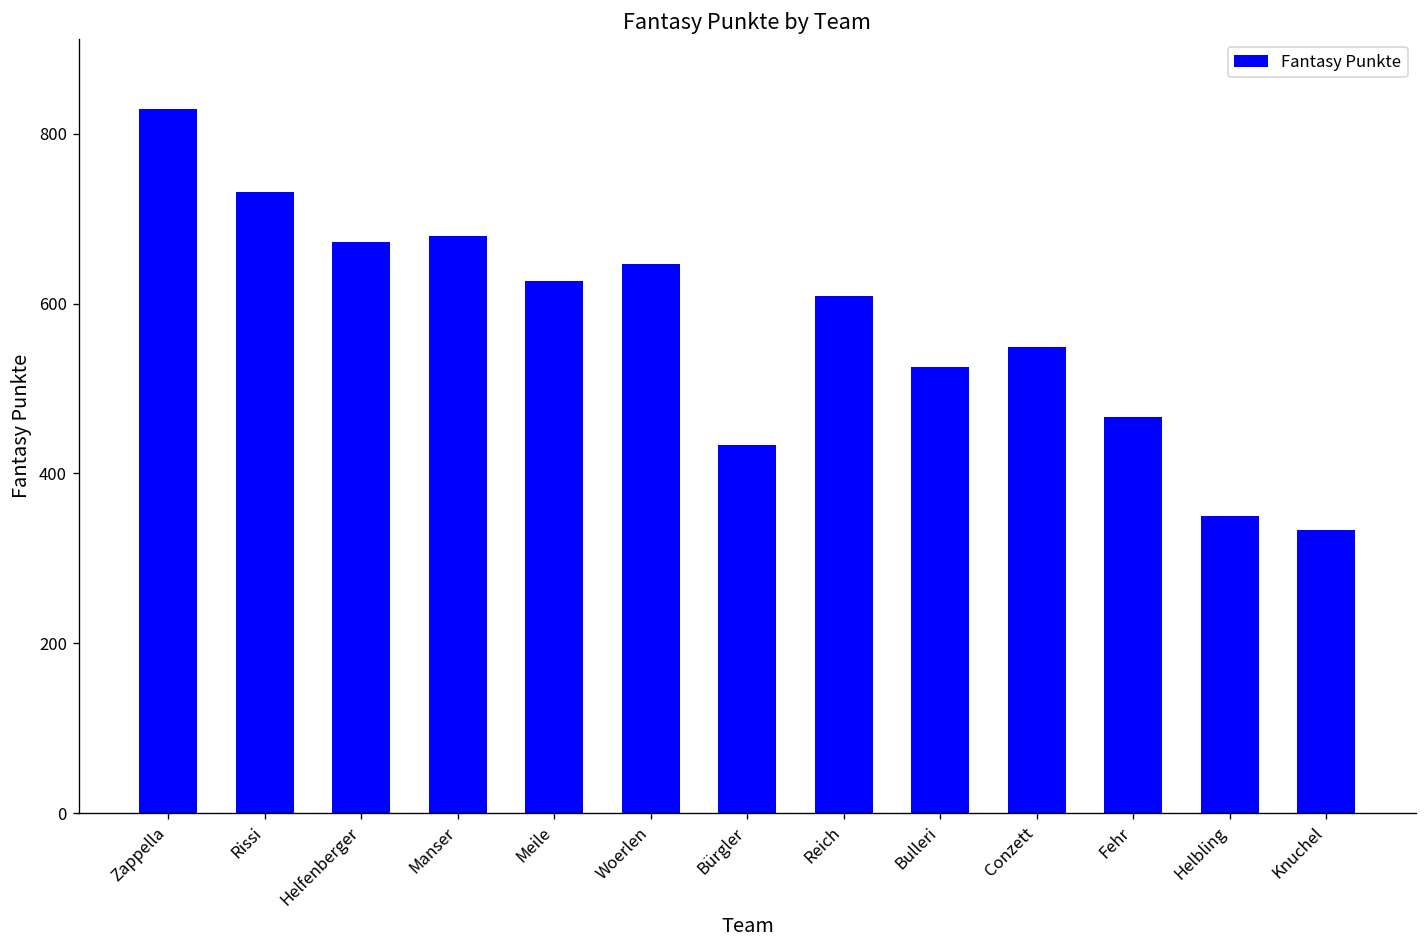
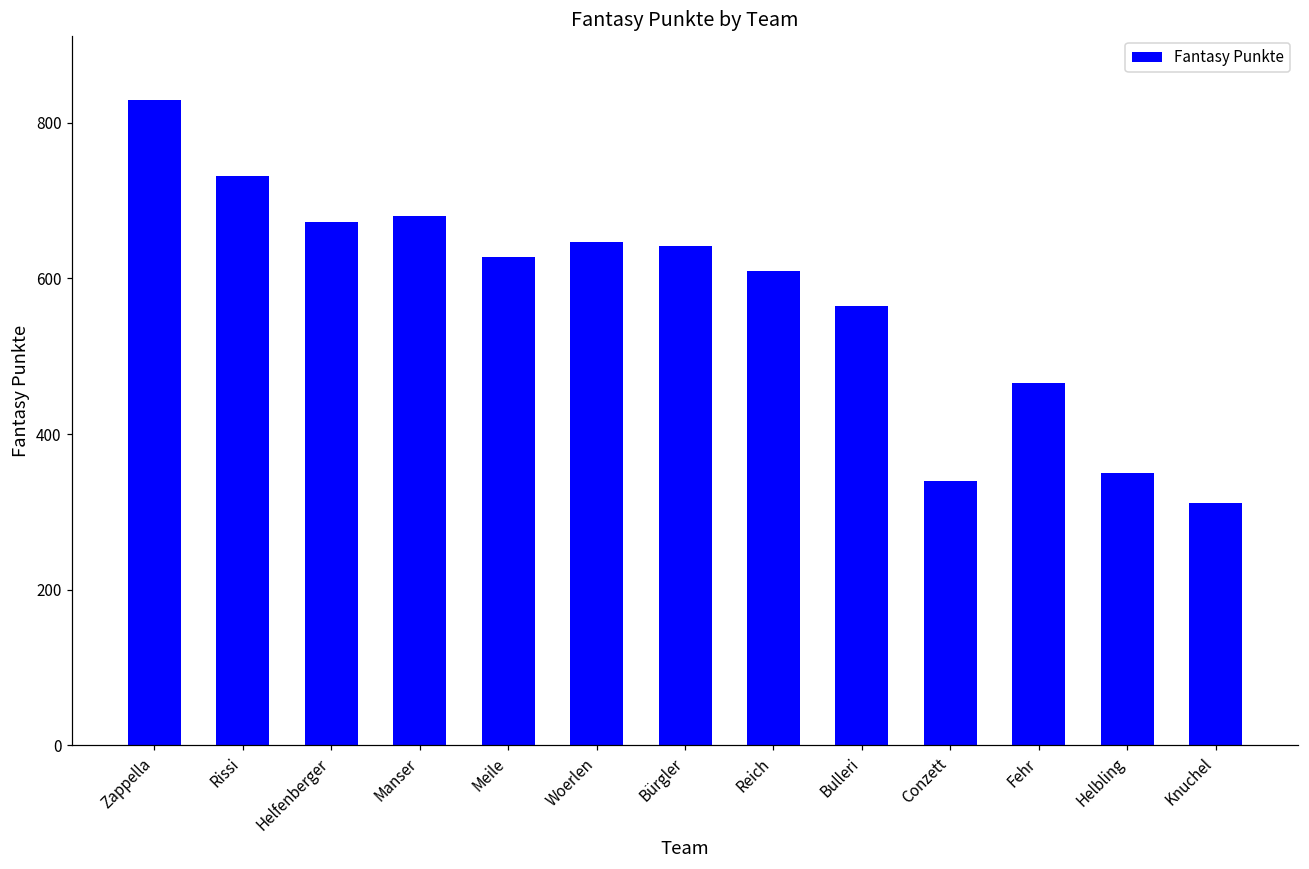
Bürgler: 430 -> 640
Bulleri: 530 -> 560
Conzett: 550 -> 340
Knuchel: 330 -> 310
